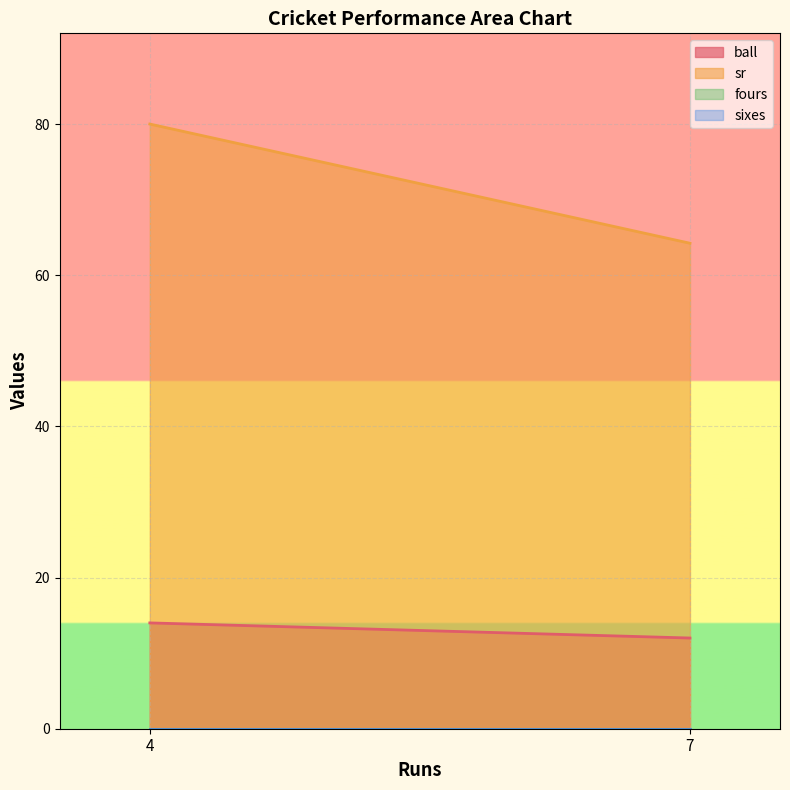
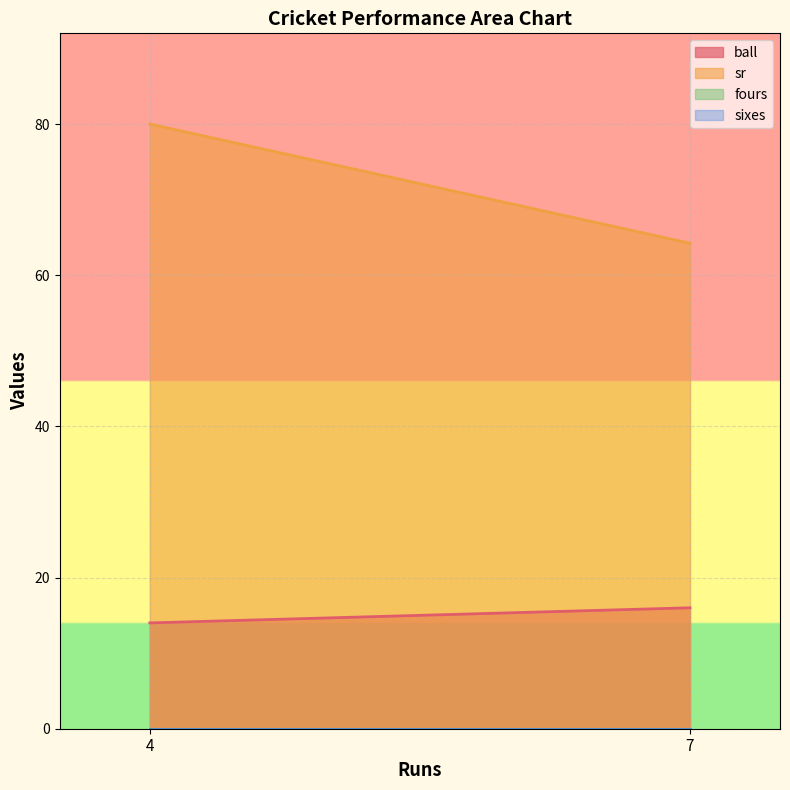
ball, 7: 12 -> 16
